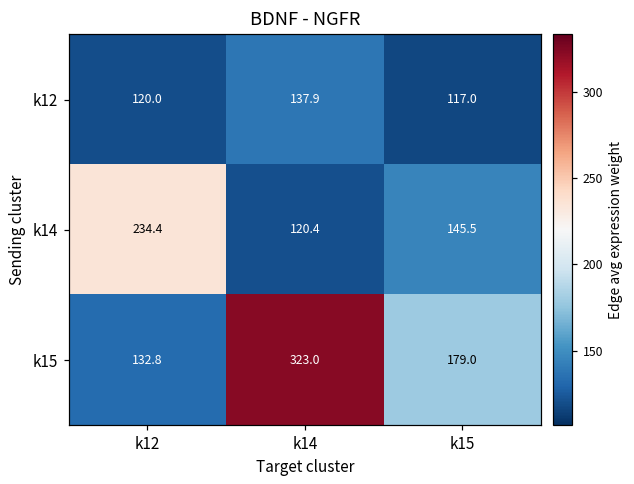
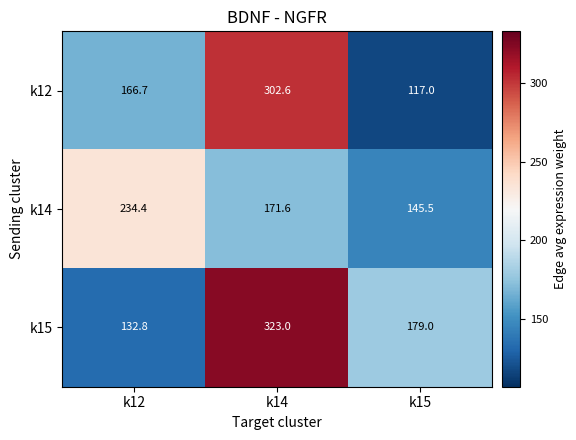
k12, k12: 120.0 -> 166.7
k12, k14: 137.9 -> 302.6
k14, k14: 120.4 -> 171.6
